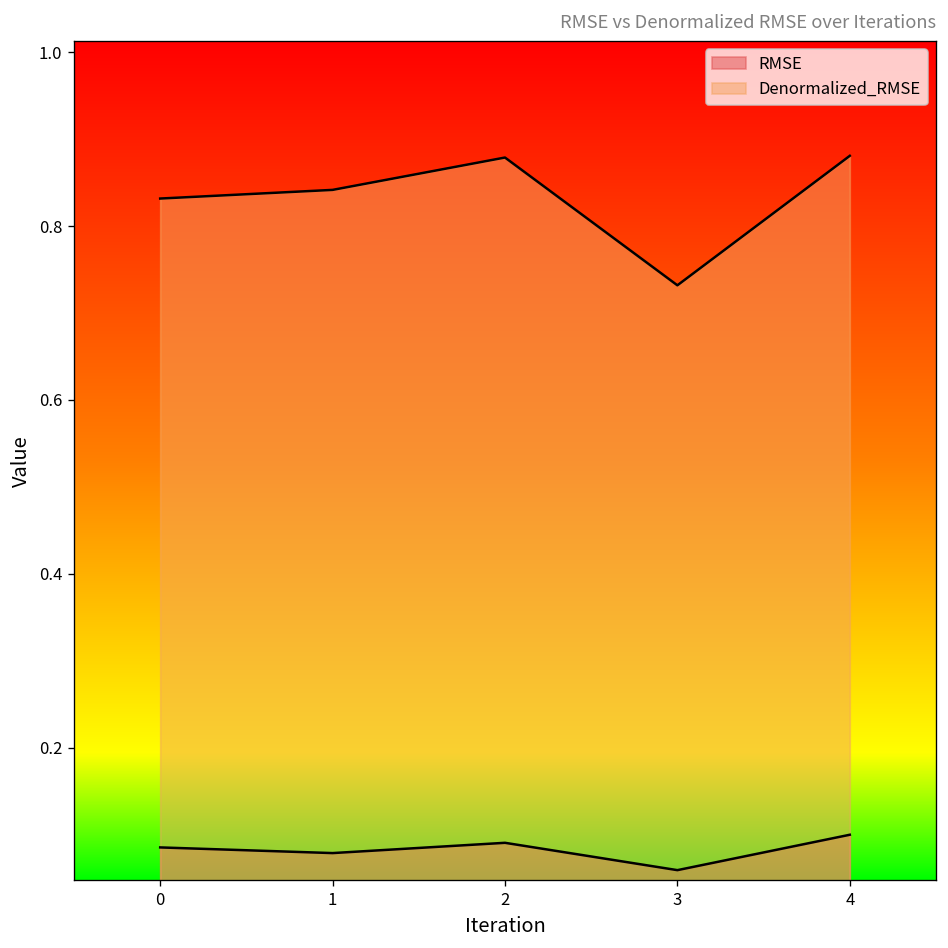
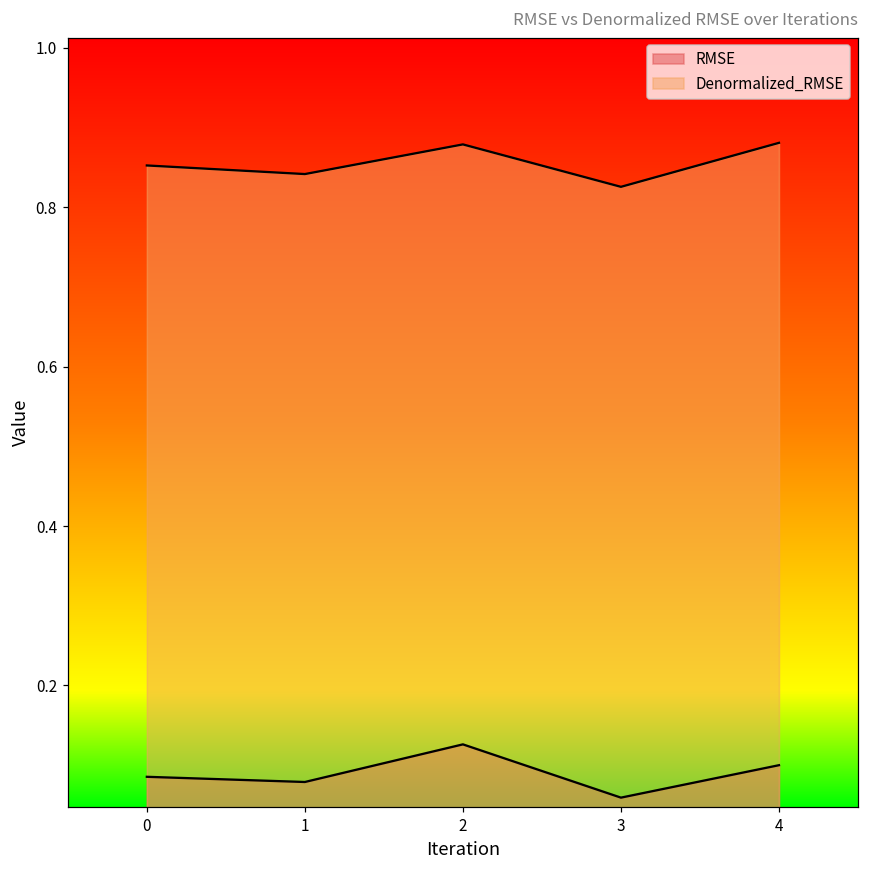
Denormalized_RMSE, 0: 0.83 -> 0.85
RMSE, 2: 0.09 -> 0.13
Denormalized_RMSE, 3: 0.73 -> 0.83
